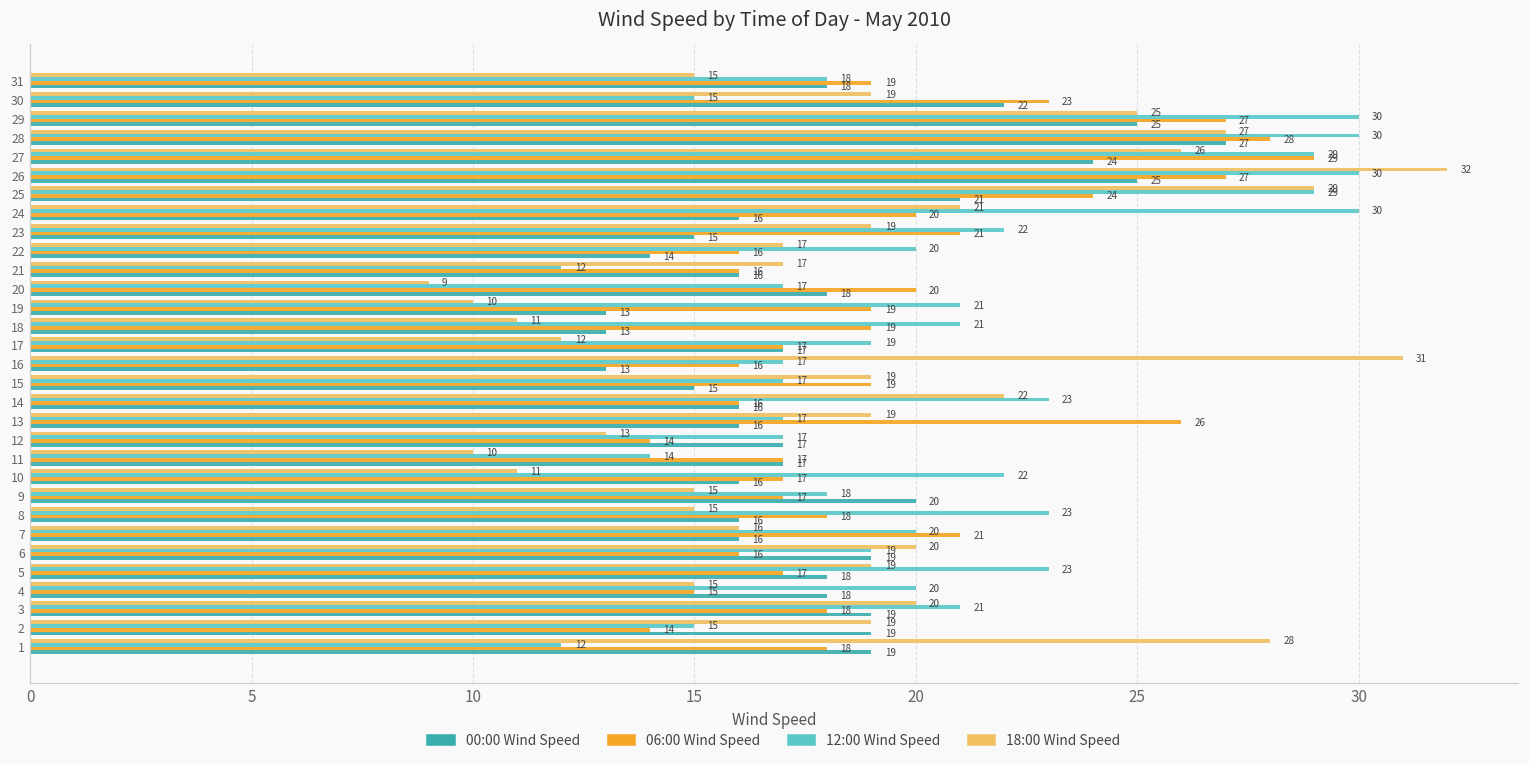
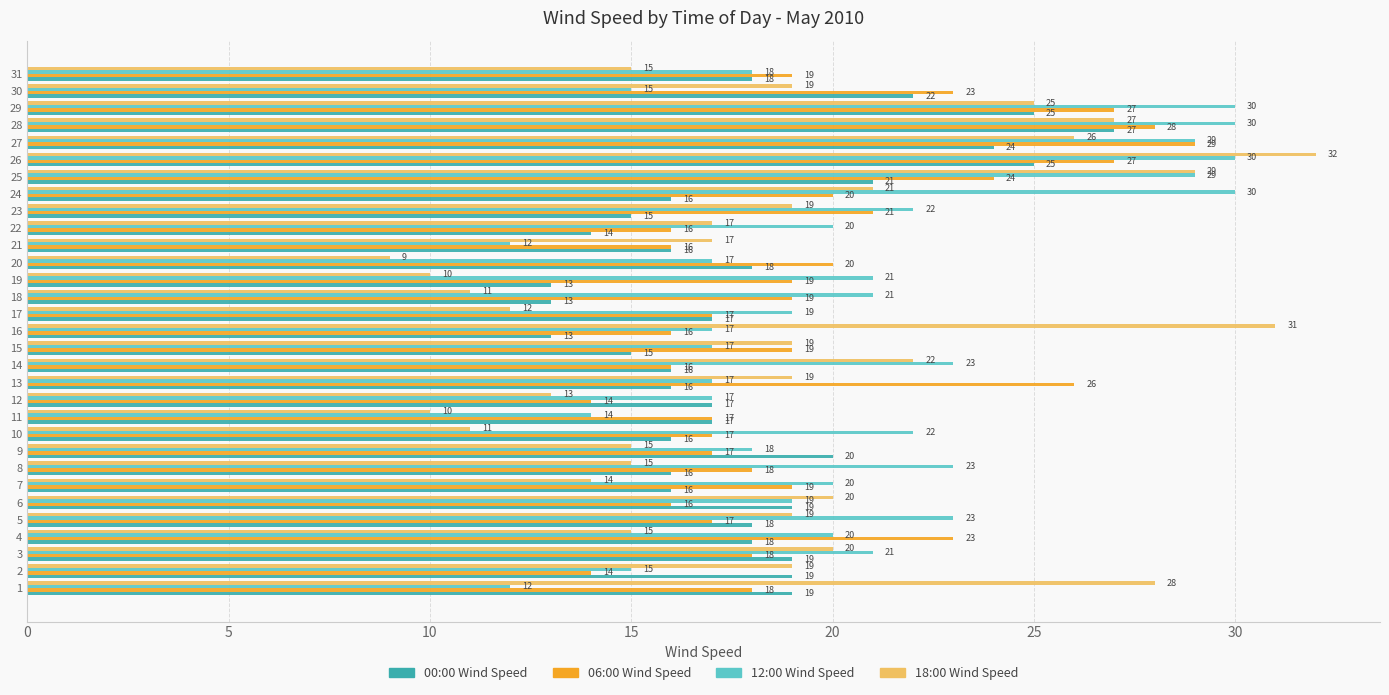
18:00 Wind Speed, 7: 16 -> 14
06:00 Wind Speed, 7: 21 -> 19
06:00 Wind Speed, 4: 15 -> 23
